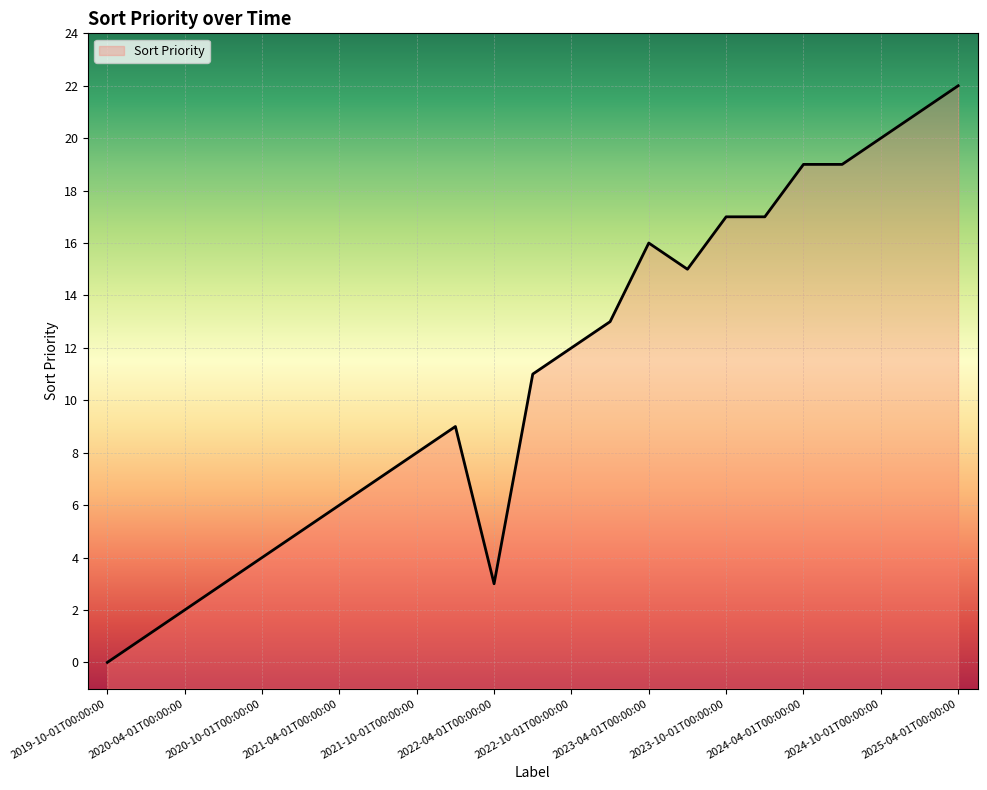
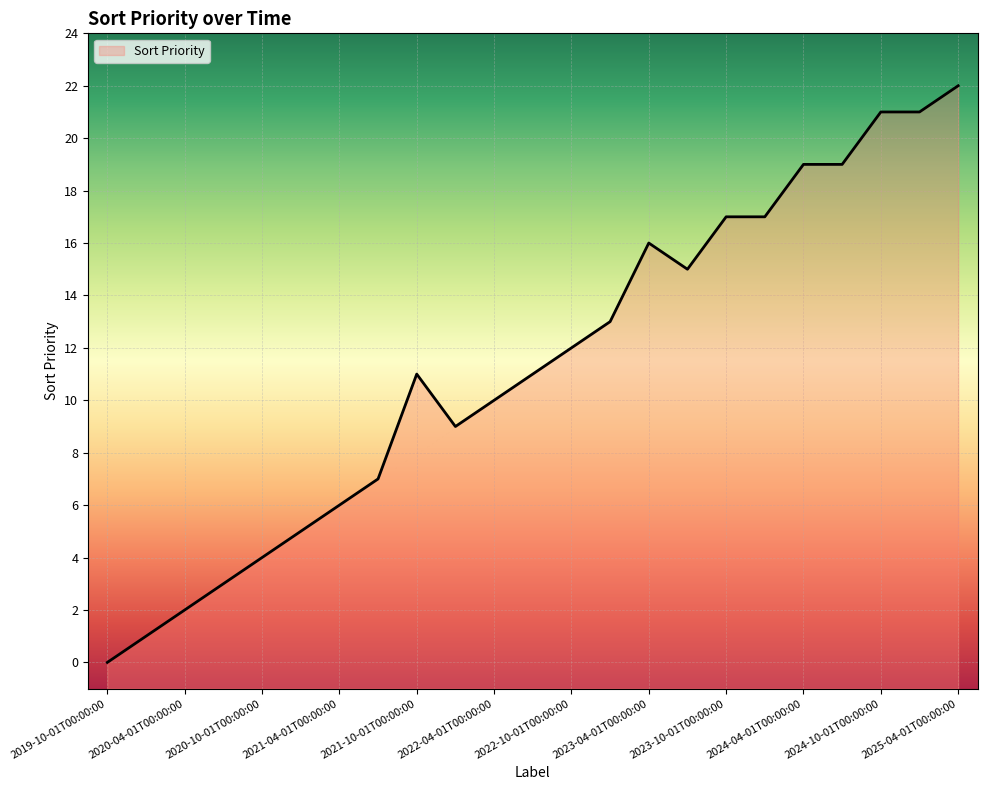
2021-10-01T00:00:00: 8 -> 11
2022-04-01T00:00:00: 3 -> 10
2024-10-01T00:00:00: 20 -> 21
